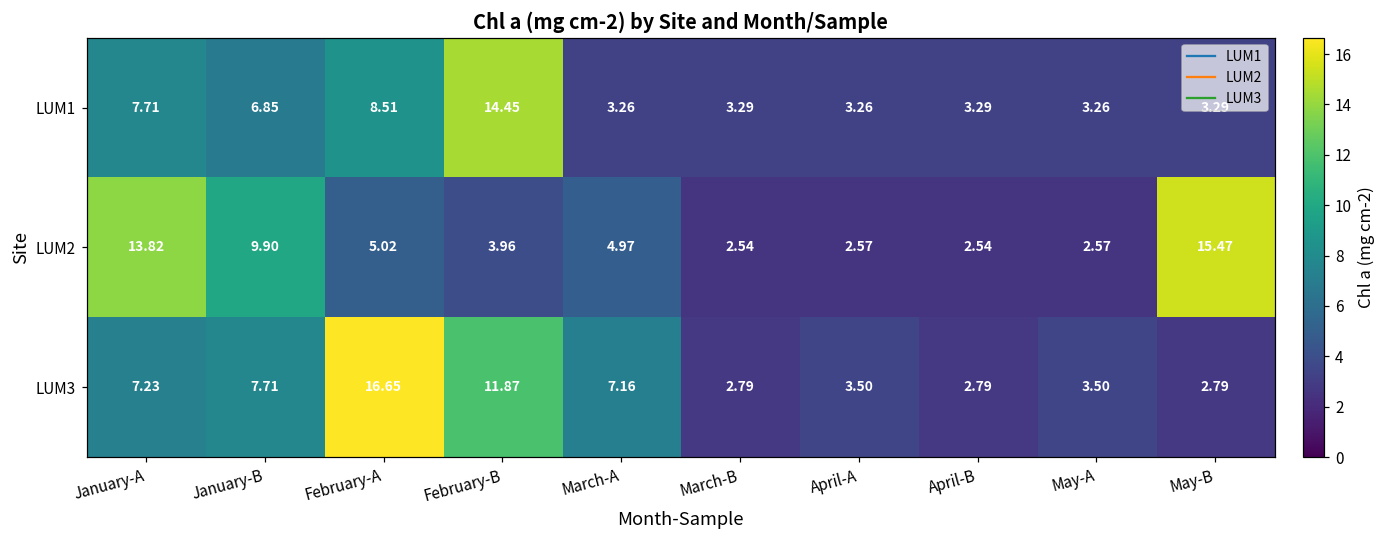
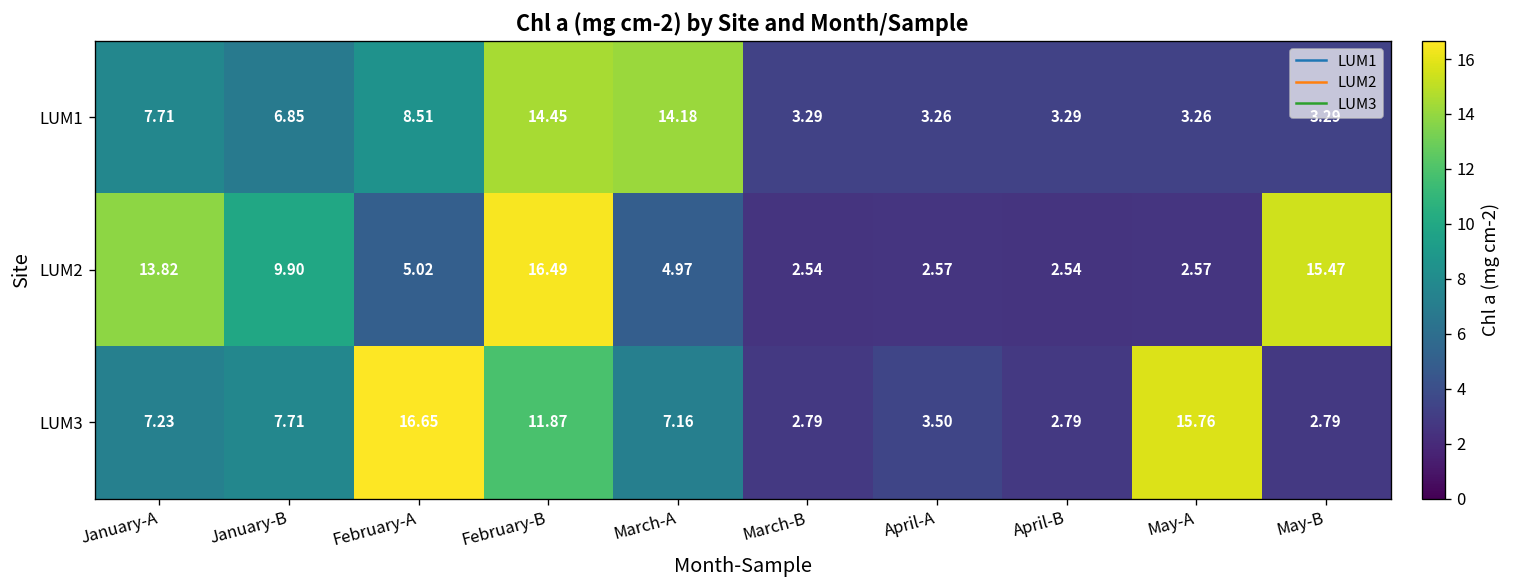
LUM1, March-A: 3.26 -> 14.18
LUM2, February-B: 3.96 -> 16.49
LUM3, May-A: 3.50 -> 15.76
